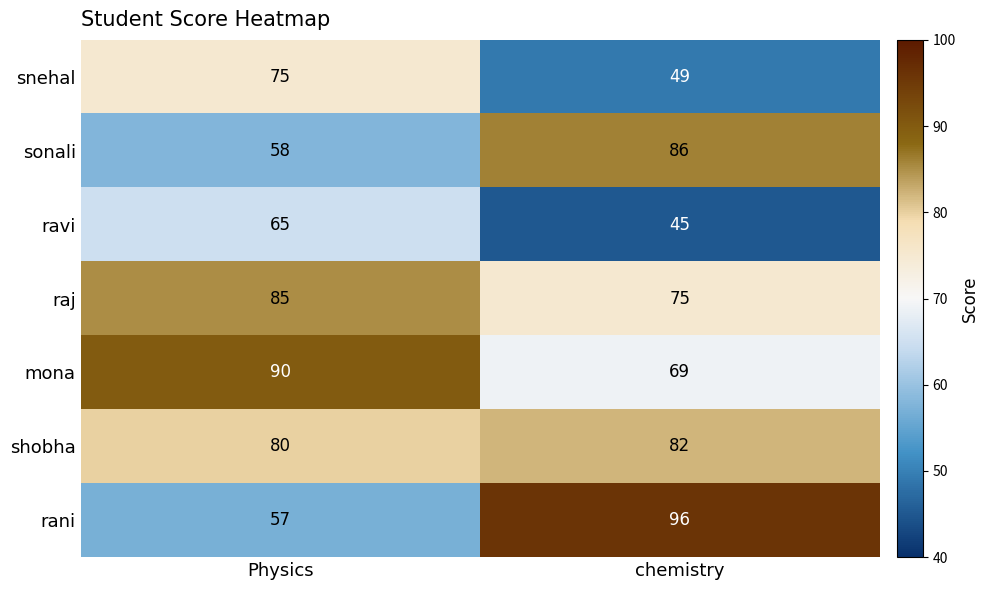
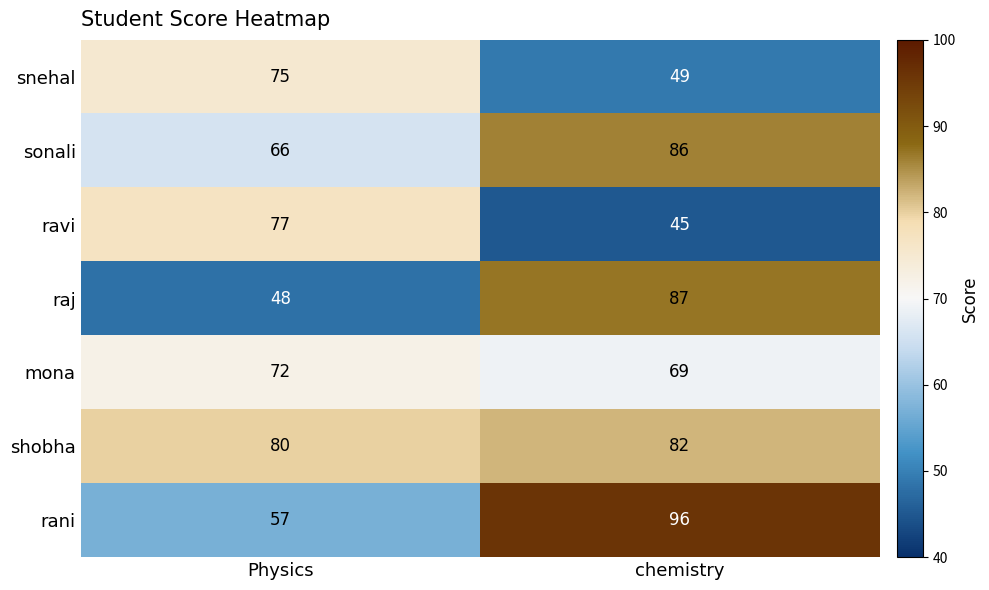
sonali, Physics: 58 -> 66
ravi, Physics: 65 -> 77
raj, Physics: 85 -> 48
raj, chemistry: 75 -> 87
mona, Physics: 90 -> 72
